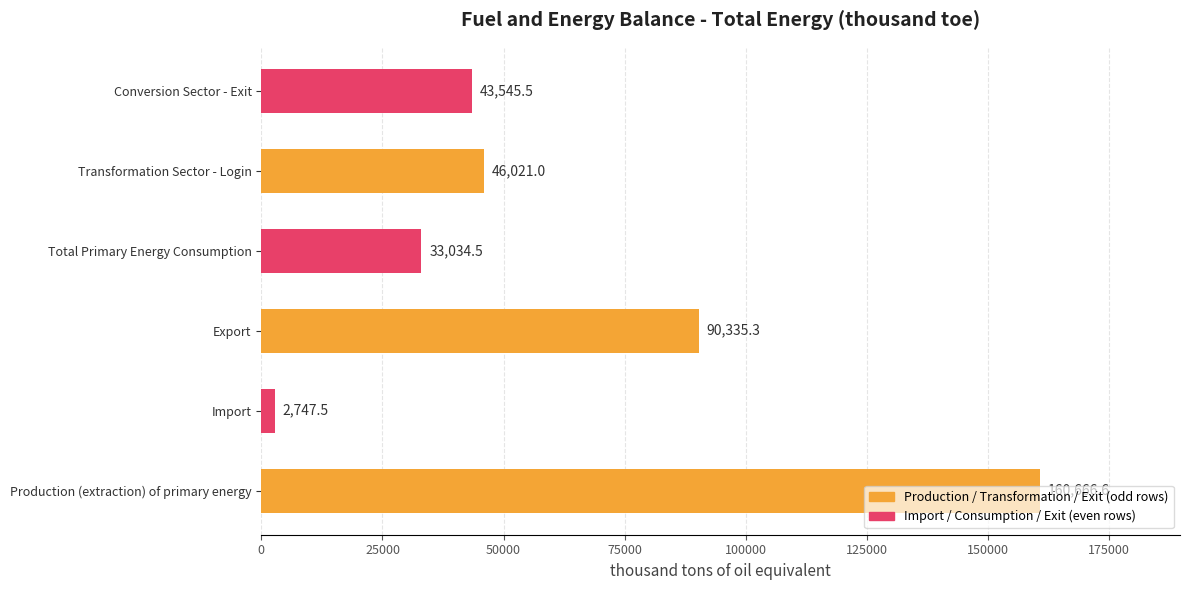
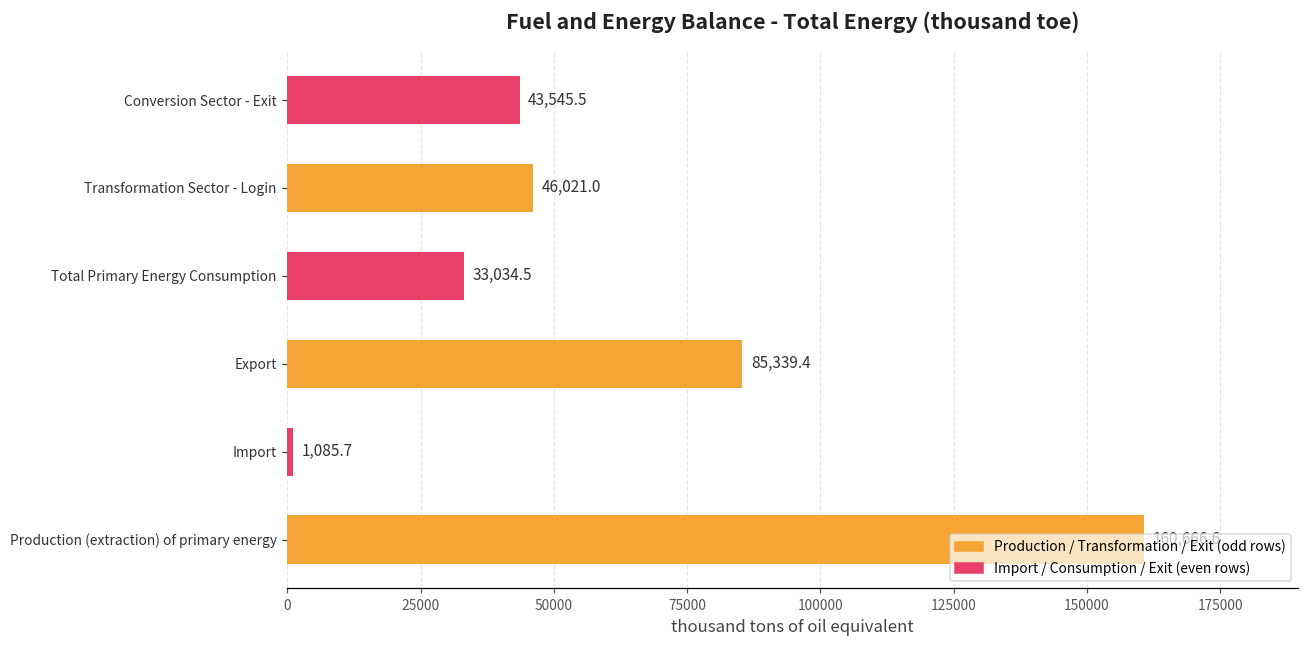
Export: 90,335.3 -> 85,339.4
Import: 2,747.5 -> 1,085.7
